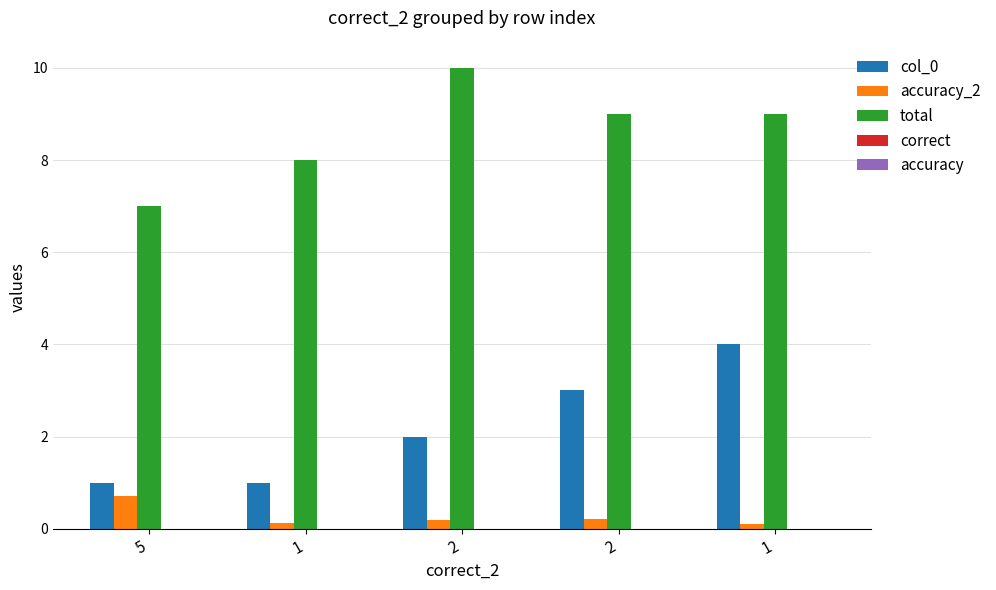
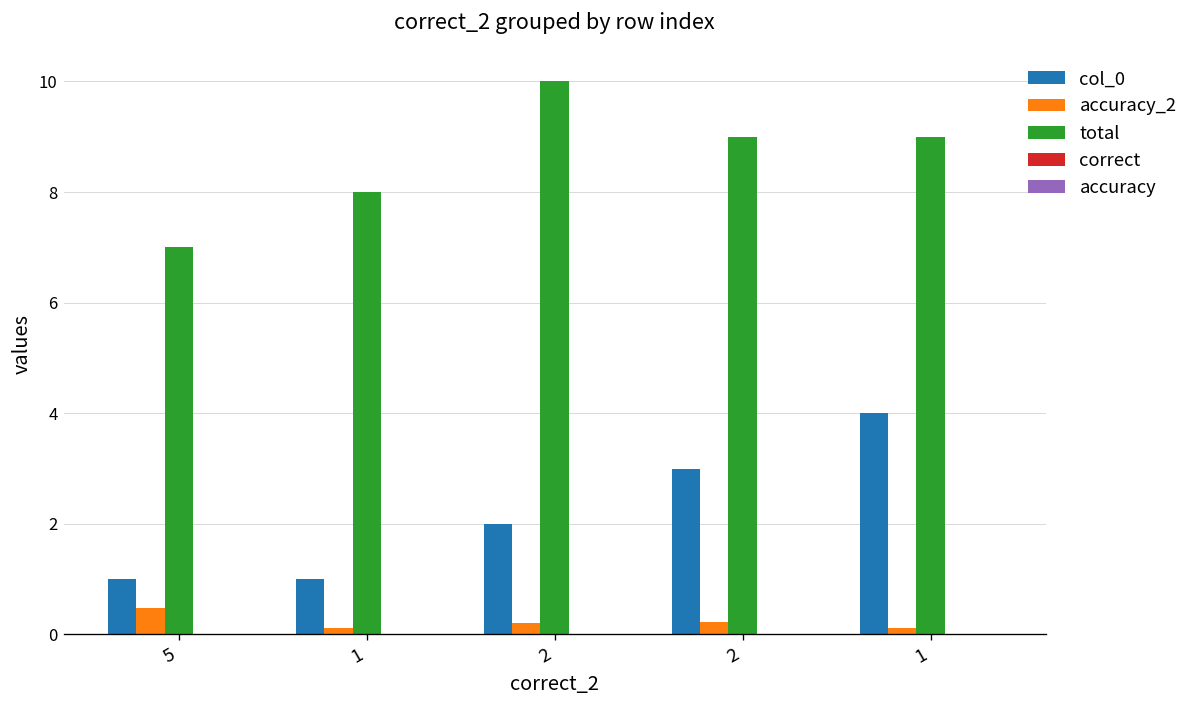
accuracy_2, 5: 0.7 -> 0.5
